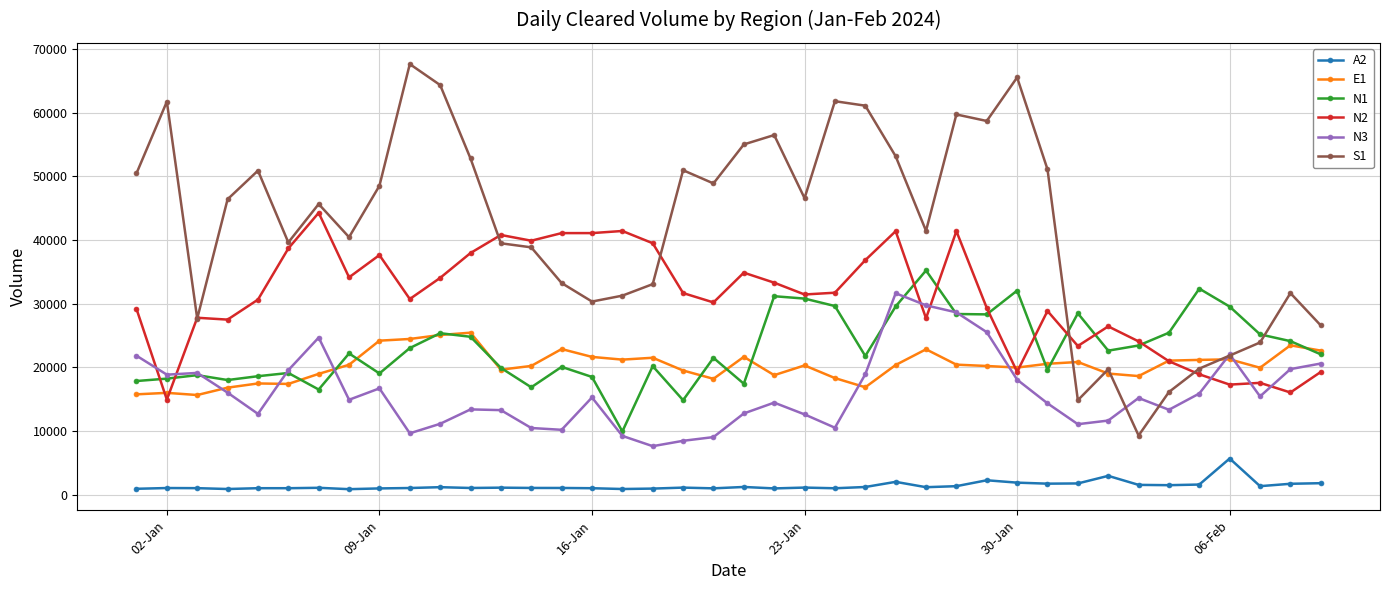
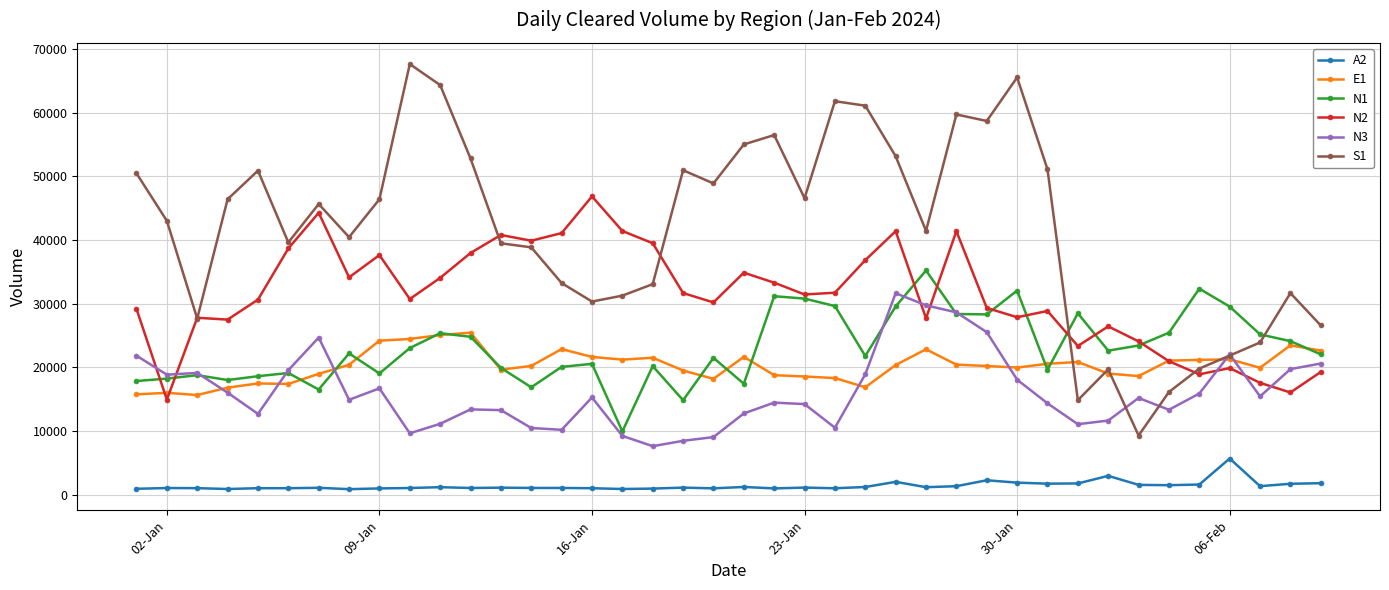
S1, 02-Jan: 62000 -> 43000
S1, 09-Jan: 49000 -> 46000
N1, 16-Jan: 18000 -> 21000
N2, 16-Jan: 41000 -> 47000
E1, 23-Jan: 20000 -> 19000
N3, 23-Jan: 13000 -> 14000
N2, 30-Jan: 19000 -> 28000
N2, 06-Feb: 17000 -> 20000
